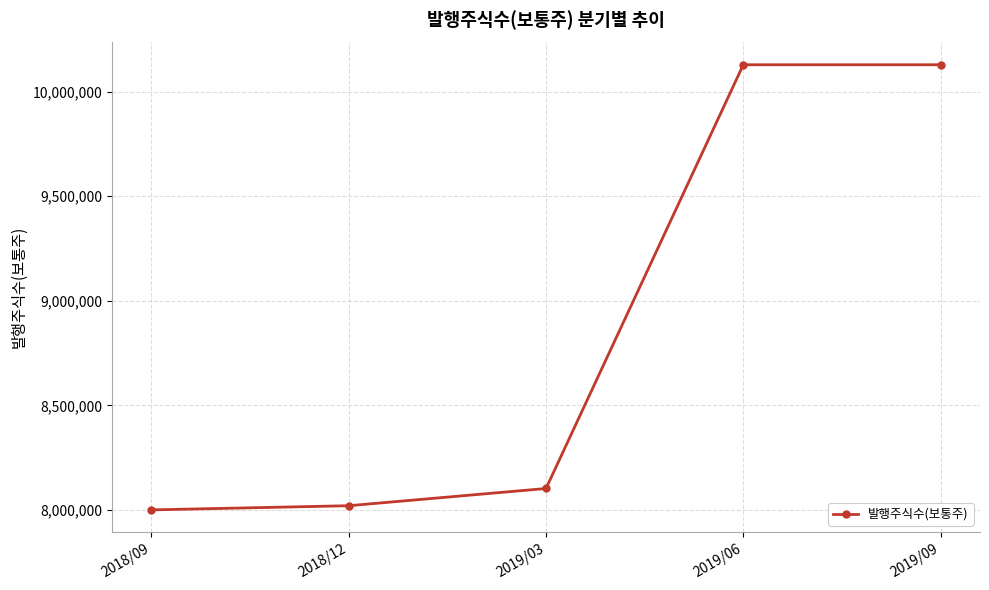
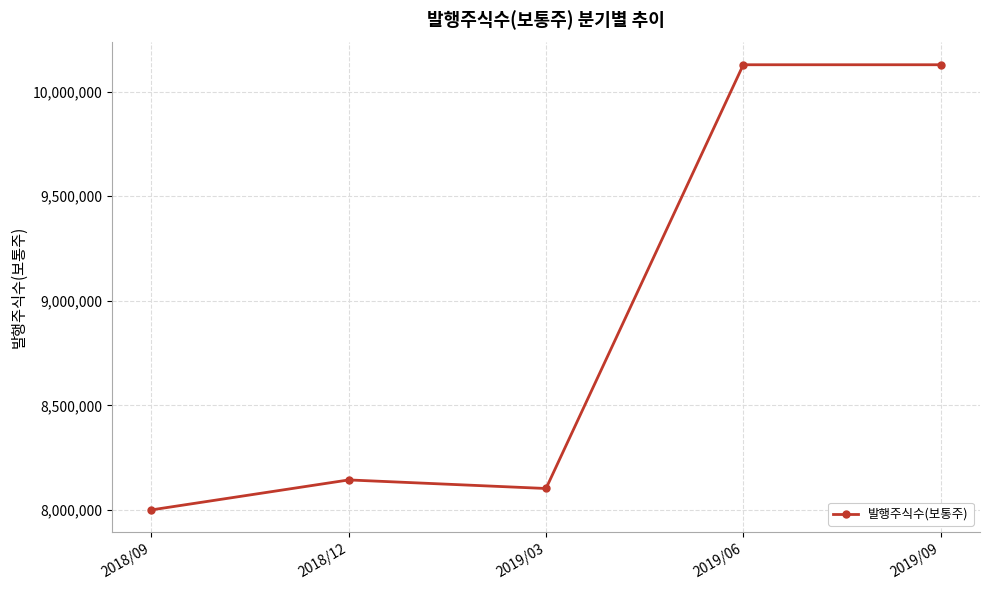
2018/12: 8,020,000 -> 8,140,000
